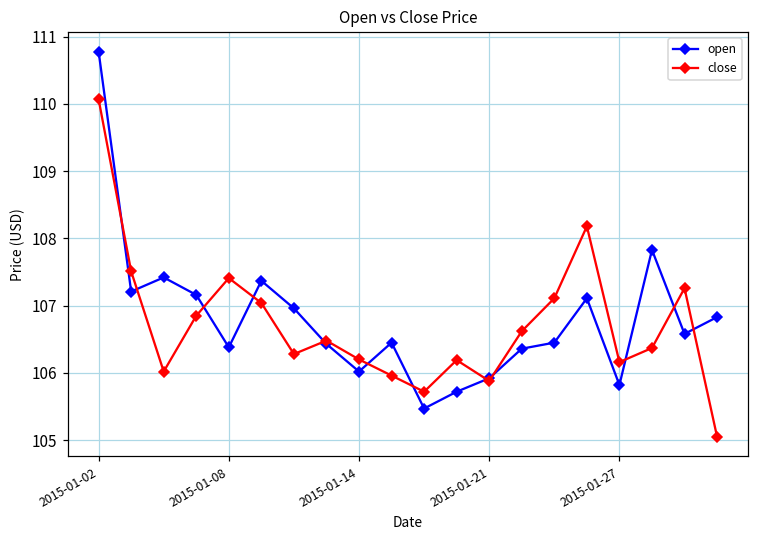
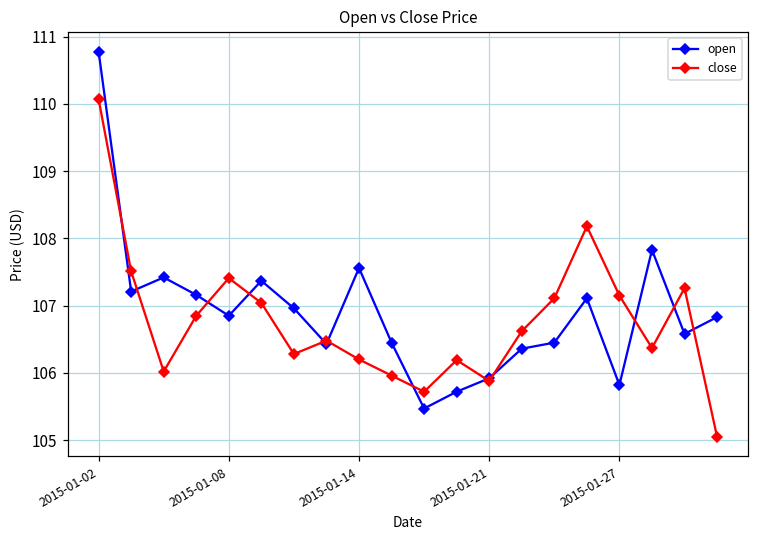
open, 2015-01-08: 106.4 -> 106.9
open, 2015-01-14: 106.0 -> 107.6
close, 2015-01-27: 106.2 -> 107.2
